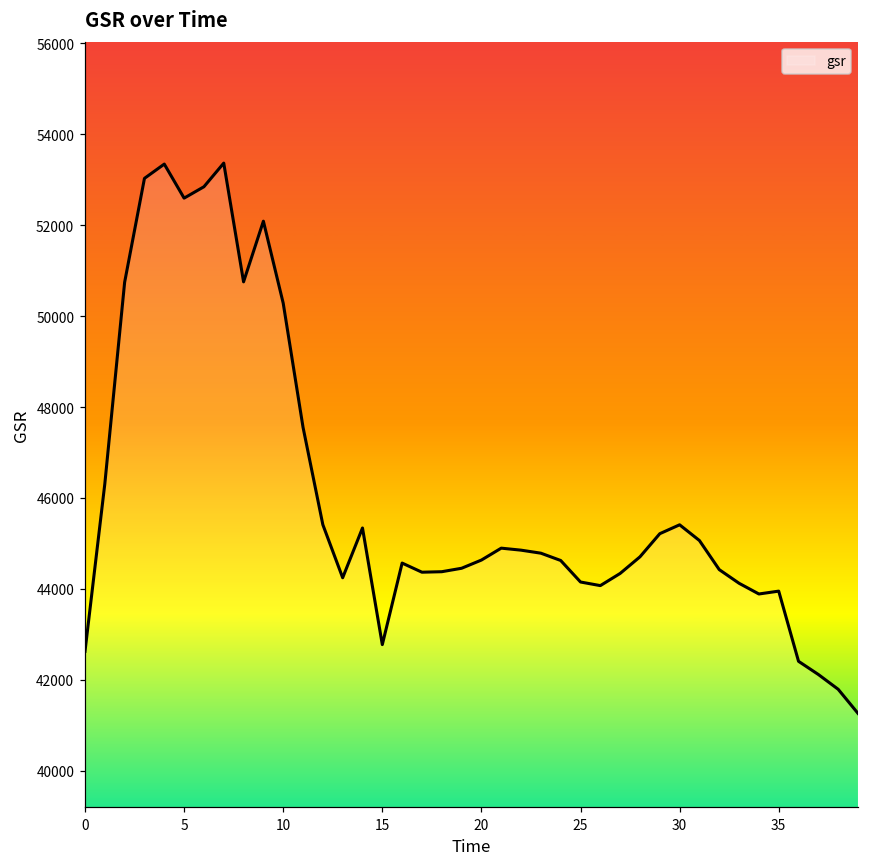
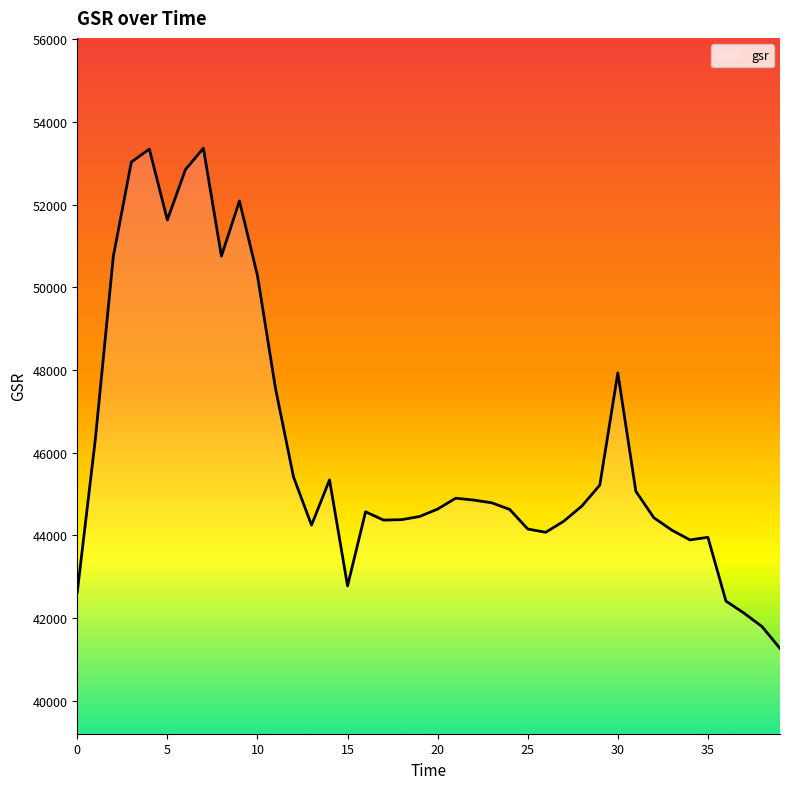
5: 52600 -> 51600
30: 45400 -> 47900
